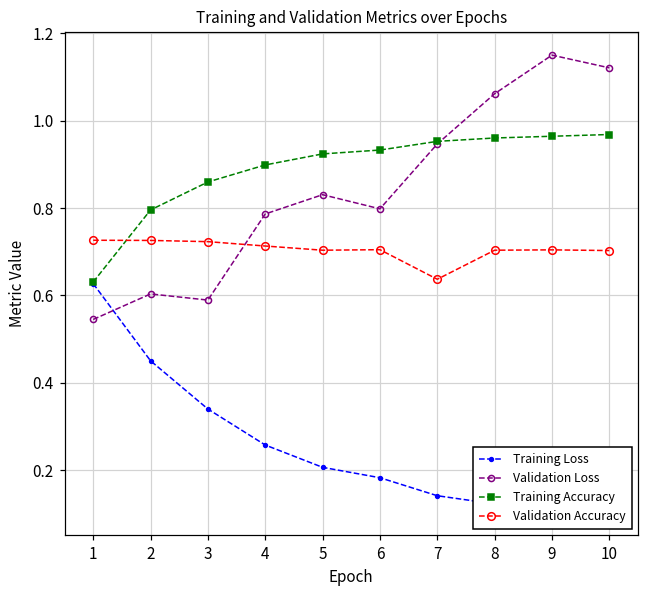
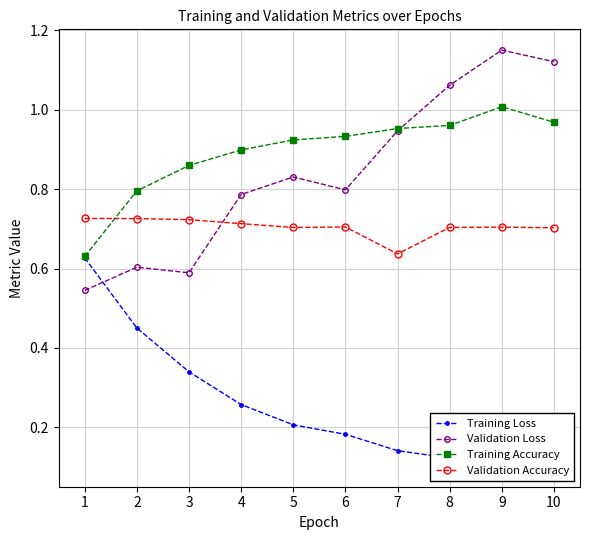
Training Accuracy, 9: 0.96 -> 1.01
